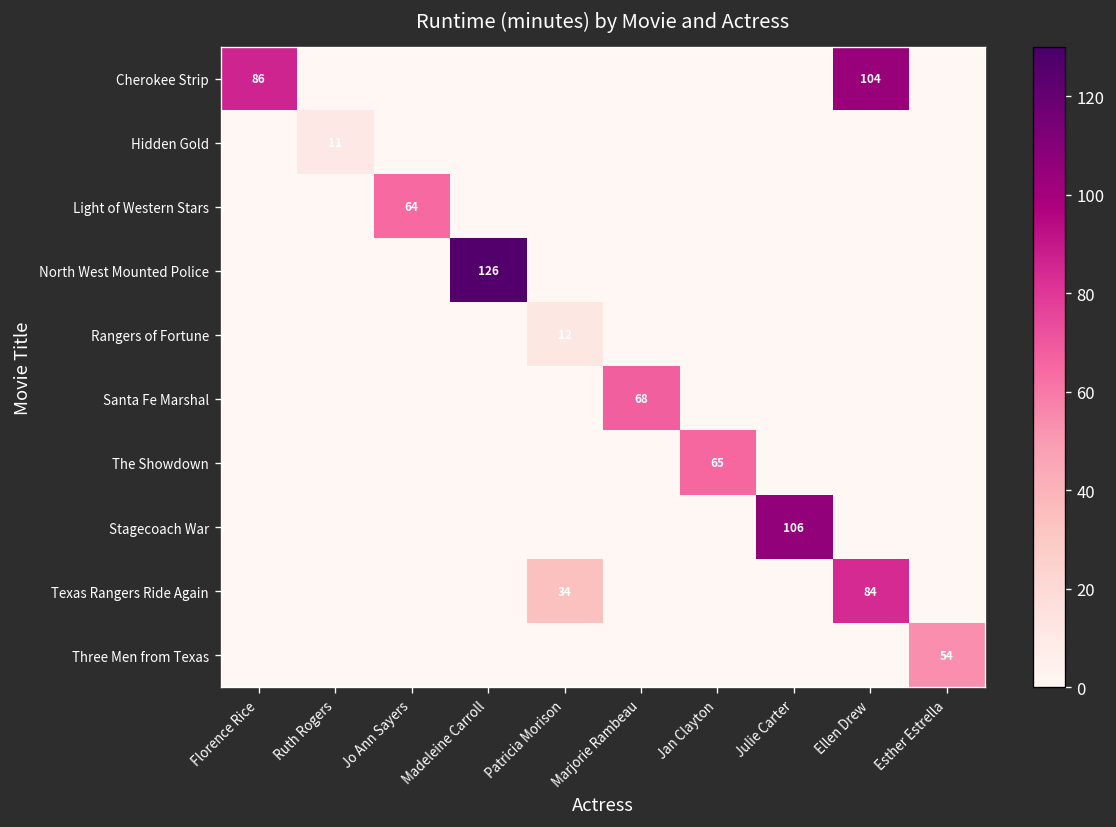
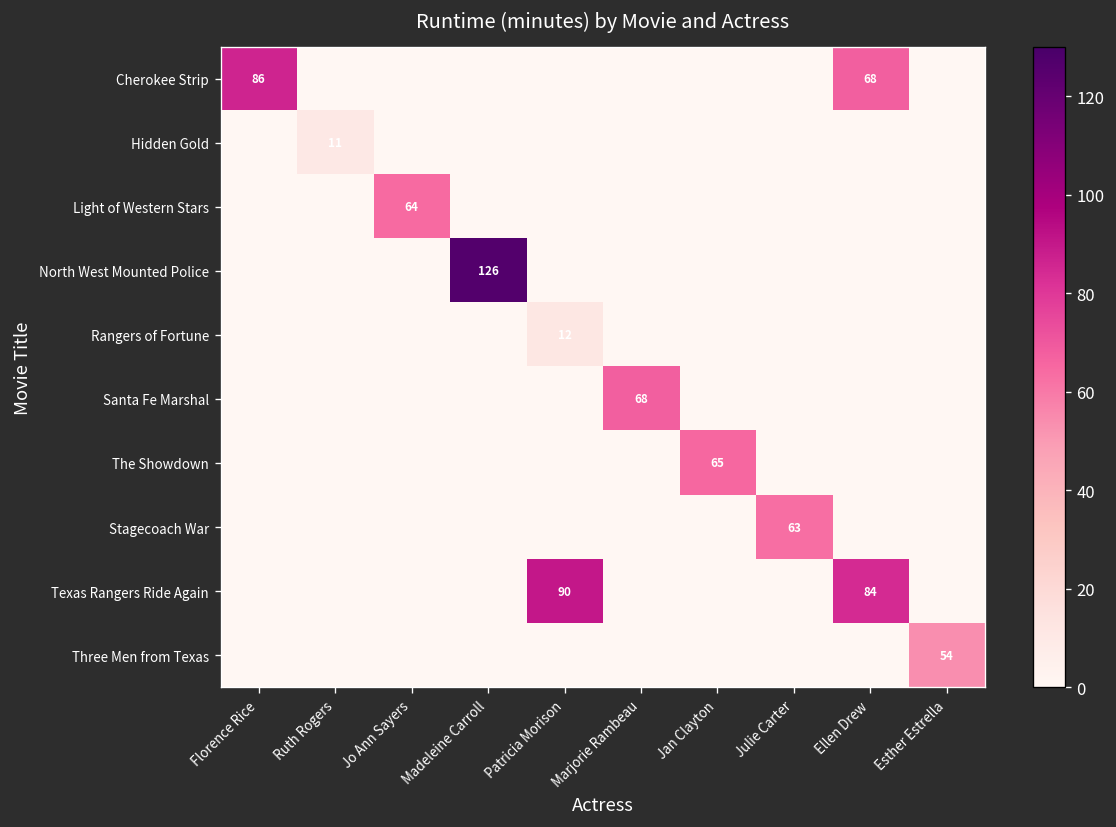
Cherokee Strip, Ellen Drew: 104 -> 68
Stagecoach War, Julie Carter: 106 -> 63
Texas Rangers Ride Again, Patricia Morison: 34 -> 90
